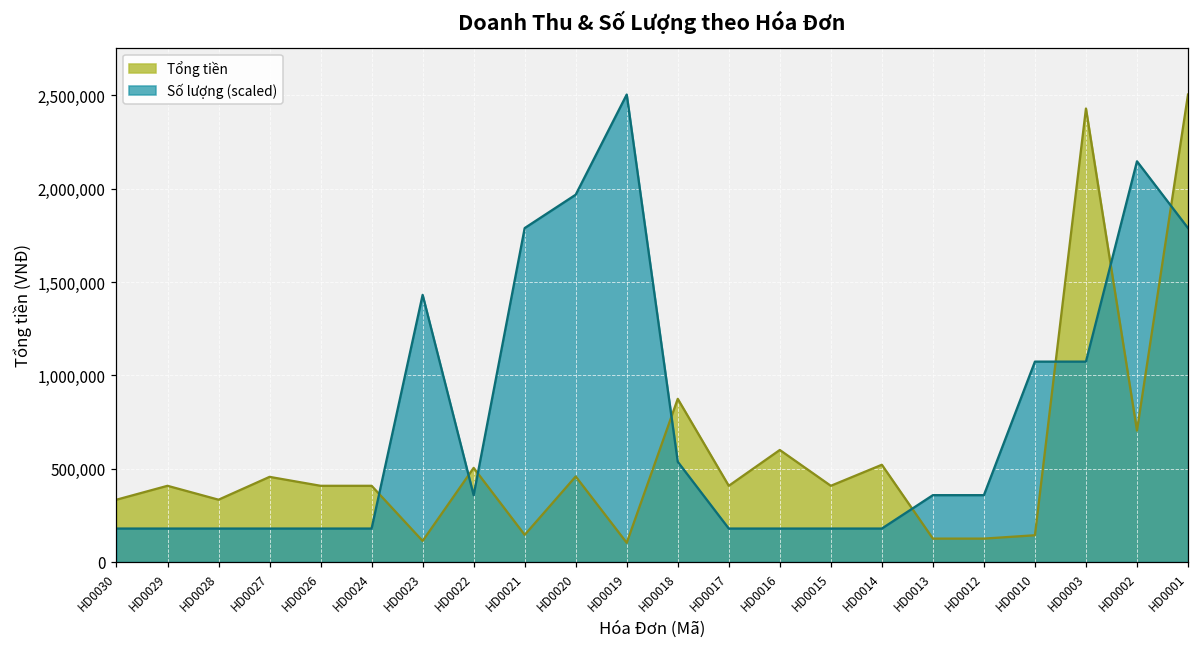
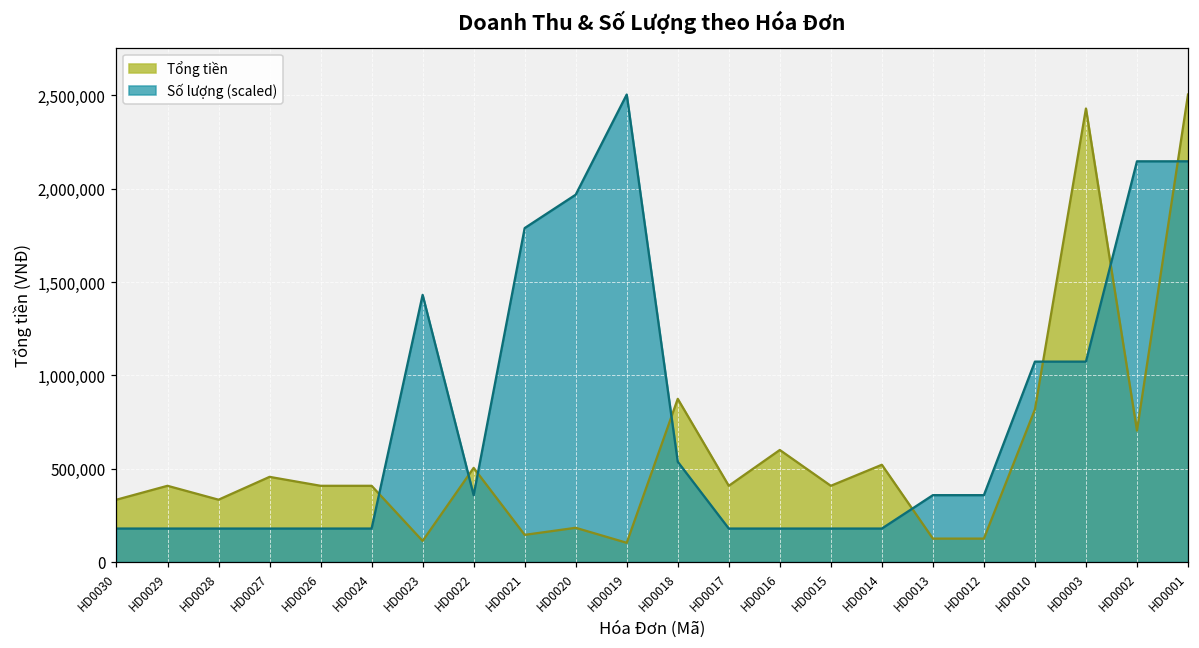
Tổng tiền, HD0020: 460,000 -> 180,000
Tổng tiền, HD0010: 140,000 -> 820,000
Số lượng (scaled), HD0001: 1,790,000 -> 2,150,000
